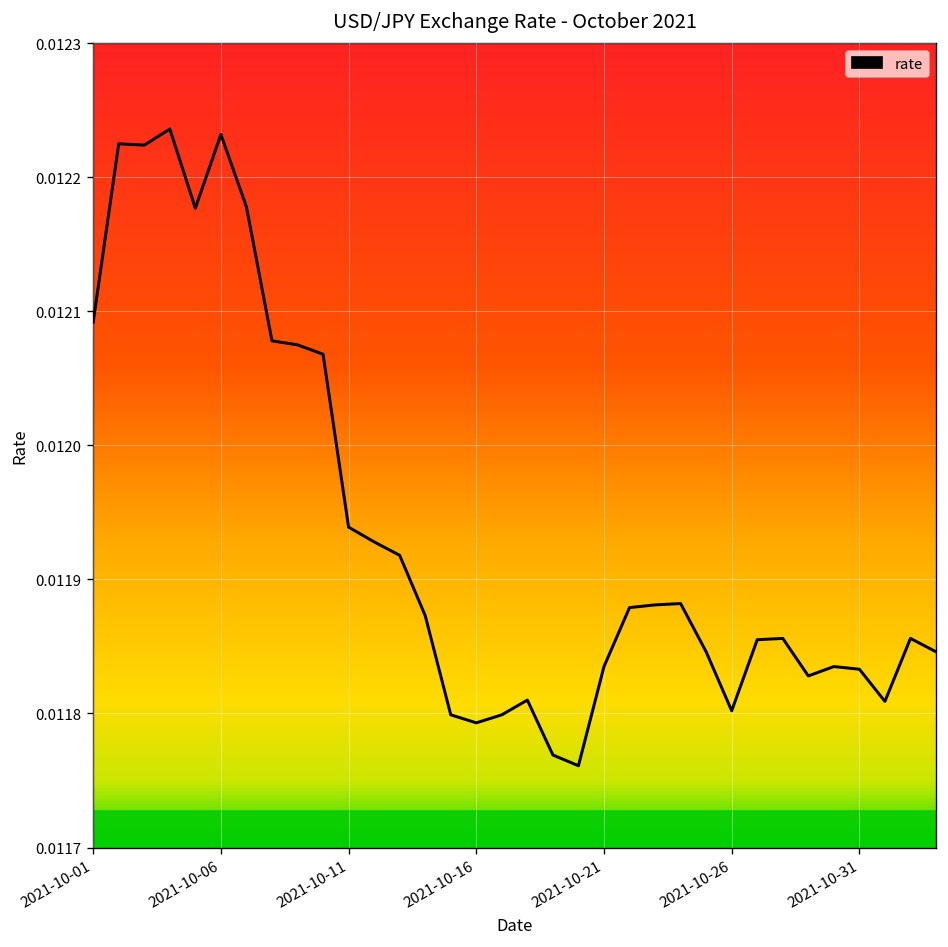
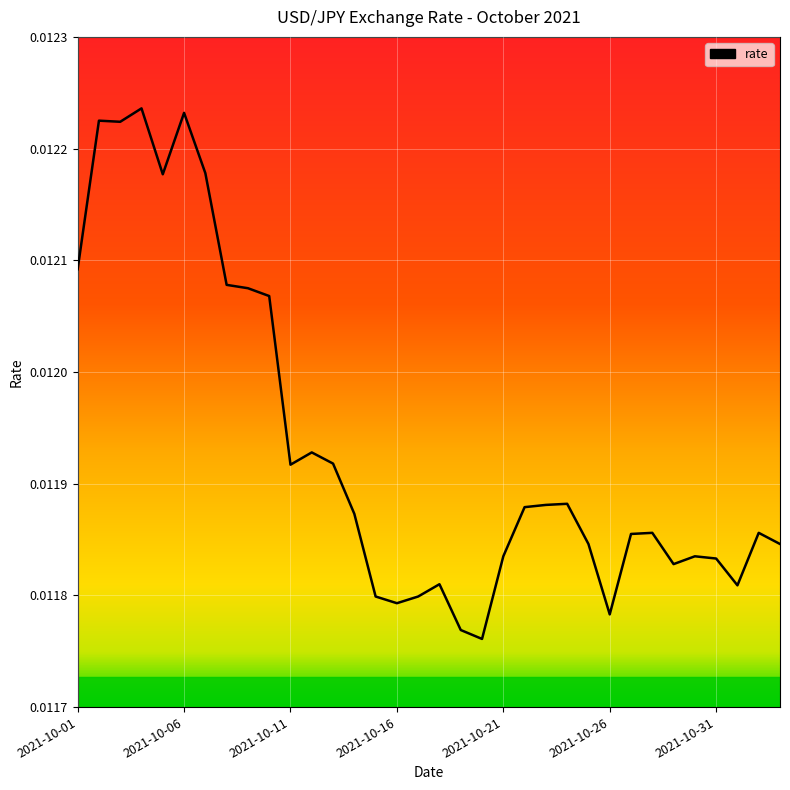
2021-10-11: 0.011939 -> 0.011917
2021-10-26: 0.011802 -> 0.011783
